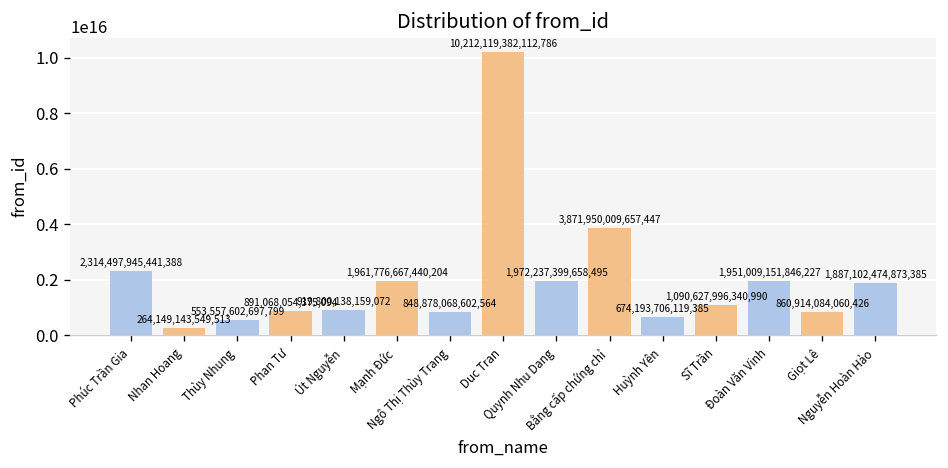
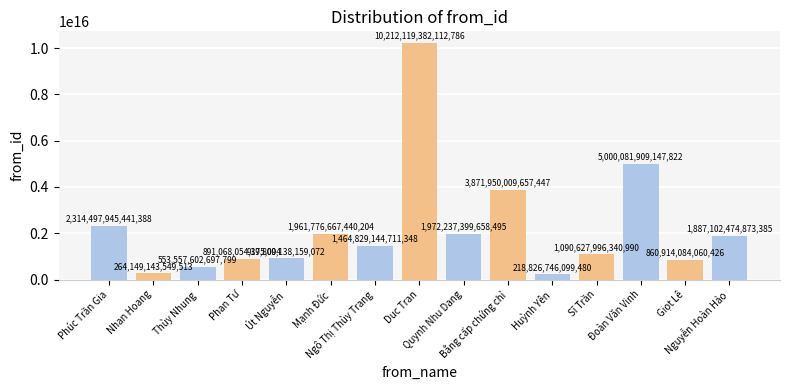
Ngô Thị Thùy Trang: 848,878,068,602,564 -> 1,464,829,144,711,348
Huỳnh Yên: 674,193,706,119,385 -> 218,826,746,099,480
Đoàn Văn Vinh: 1,951,009,151,846,227 -> 5,000,081,909,147,822
